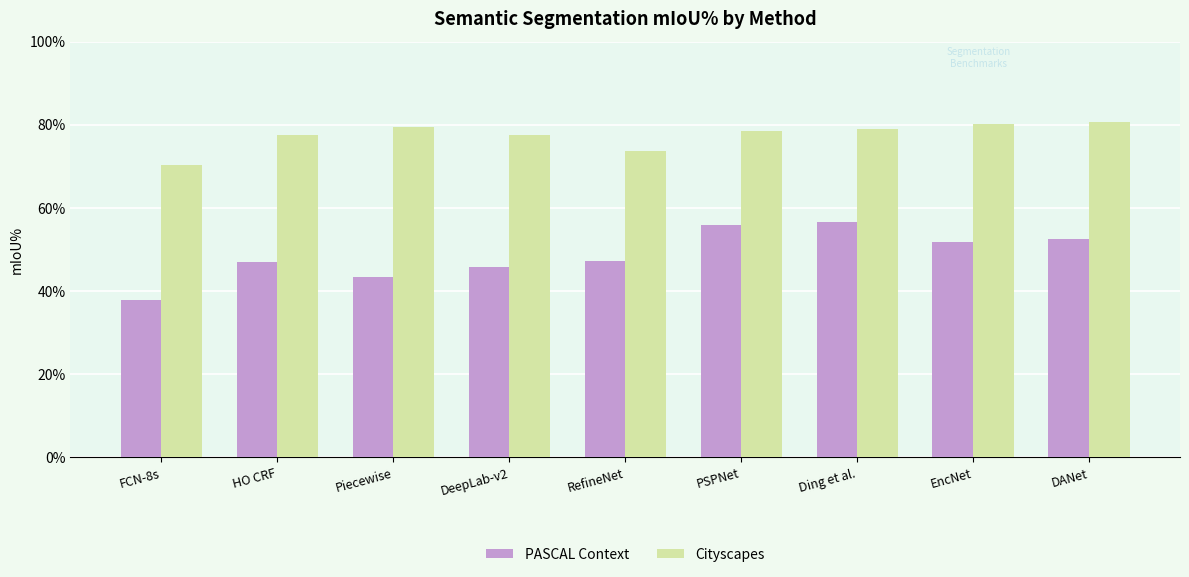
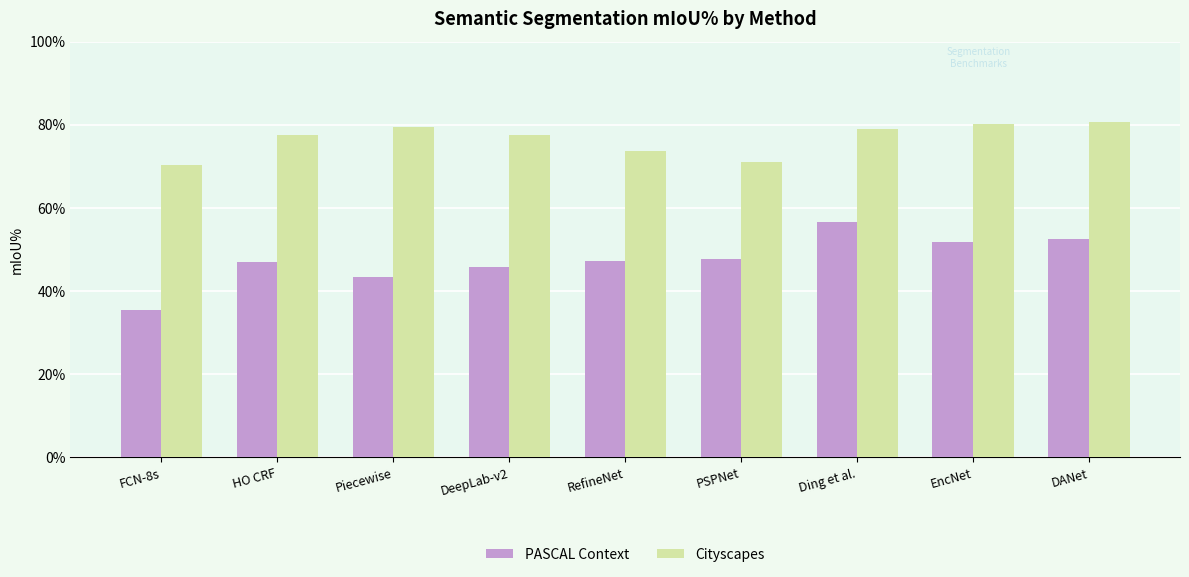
PASCAL Context, FCN-8s: 38% -> 35%
PASCAL Context, PSPNet: 56% -> 48%
Cityscapes, PSPNet: 78% -> 71%
